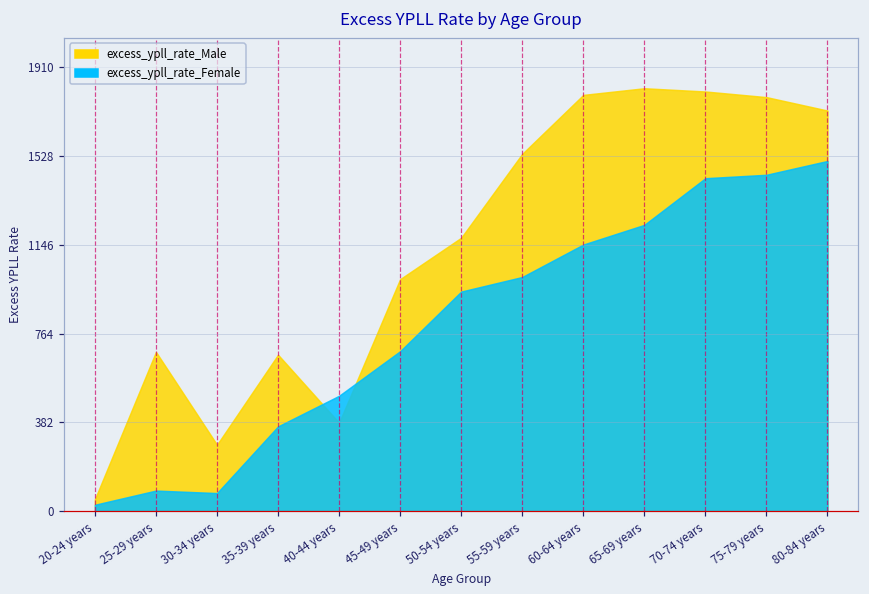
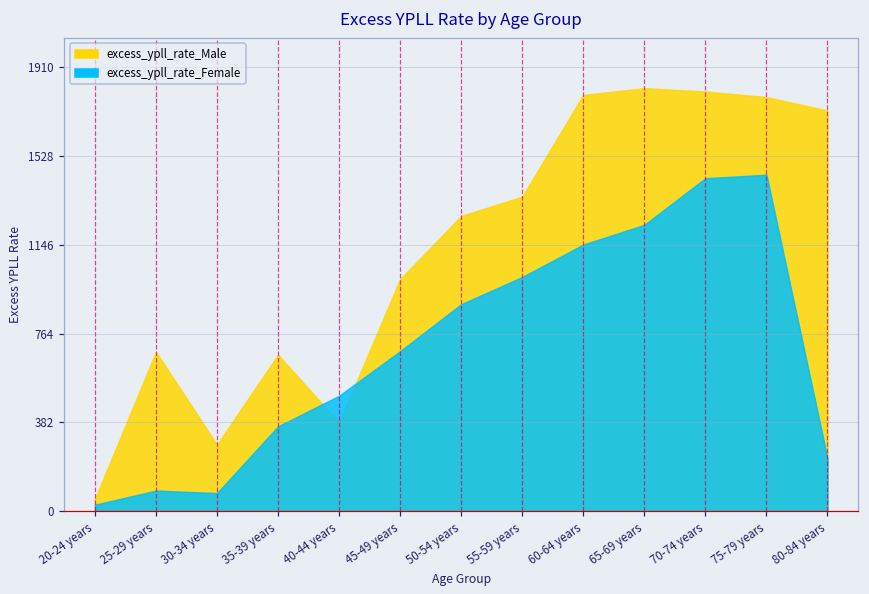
excess_ypll_rate_Male, 50-54 years: 1180 -> 1270
excess_ypll_rate_Female, 50-54 years: 940 -> 890
excess_ypll_rate_Male, 55-59 years: 1540 -> 1350
excess_ypll_rate_Female, 80-84 years: 1510 -> 230
